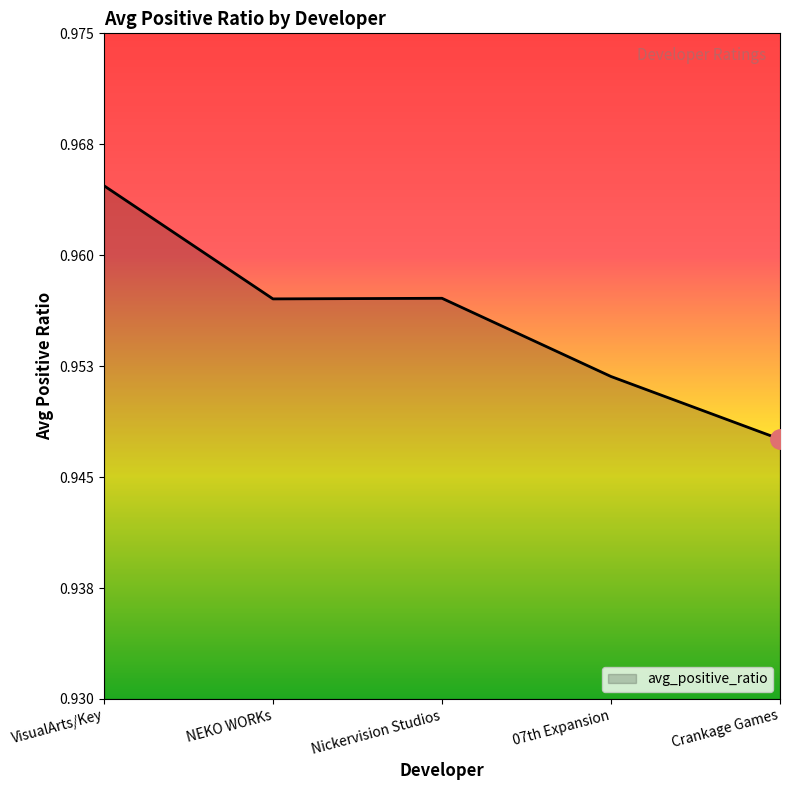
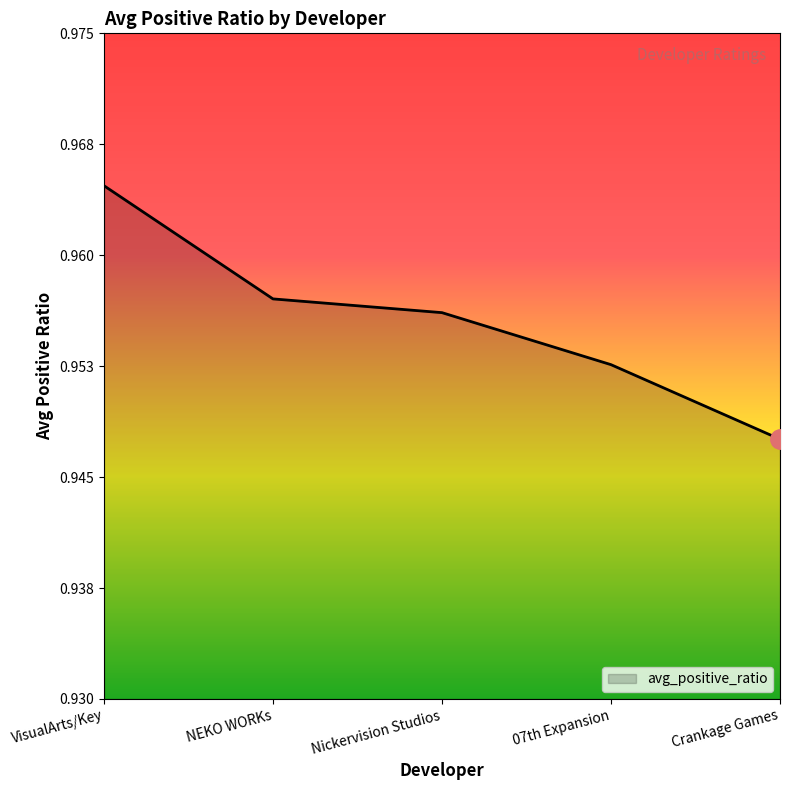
avg_positive_ratio, Nickervision Studios: 0.9571 -> 0.9561
avg_positive_ratio, 07th Expansion: 0.9518 -> 0.9526
